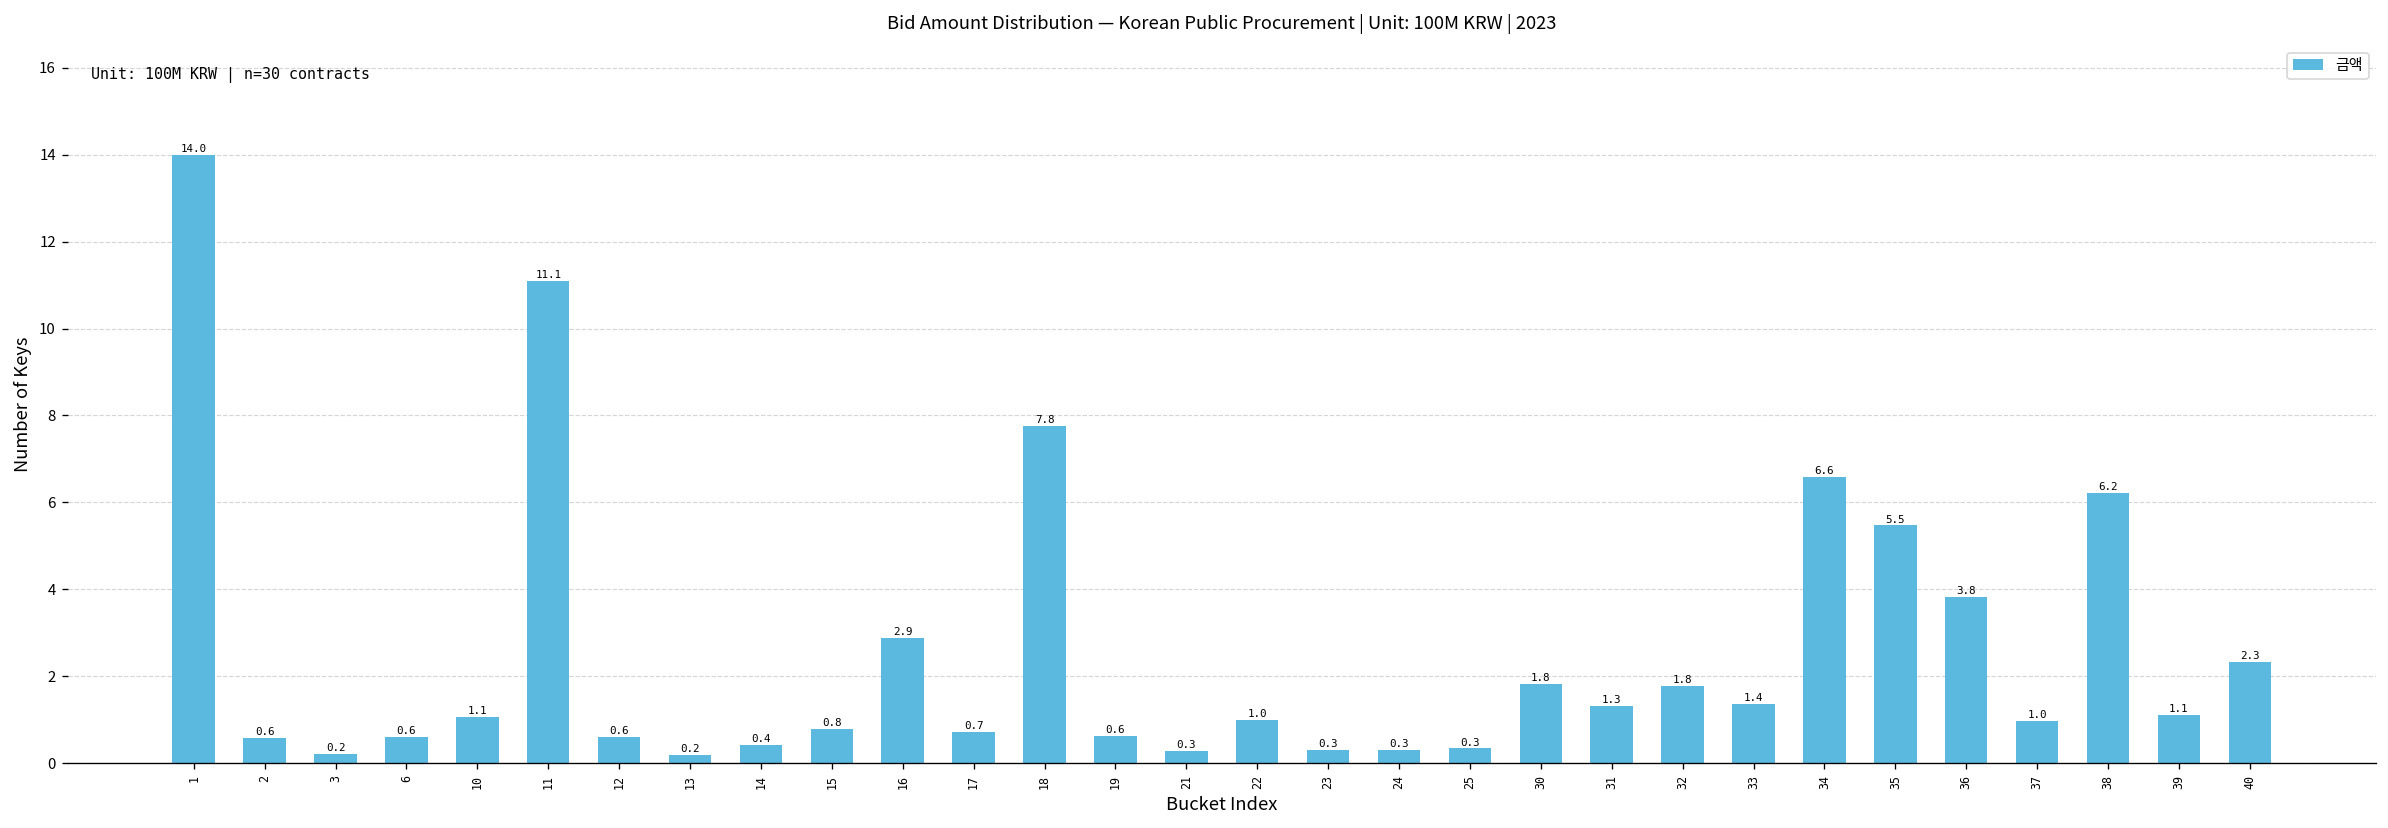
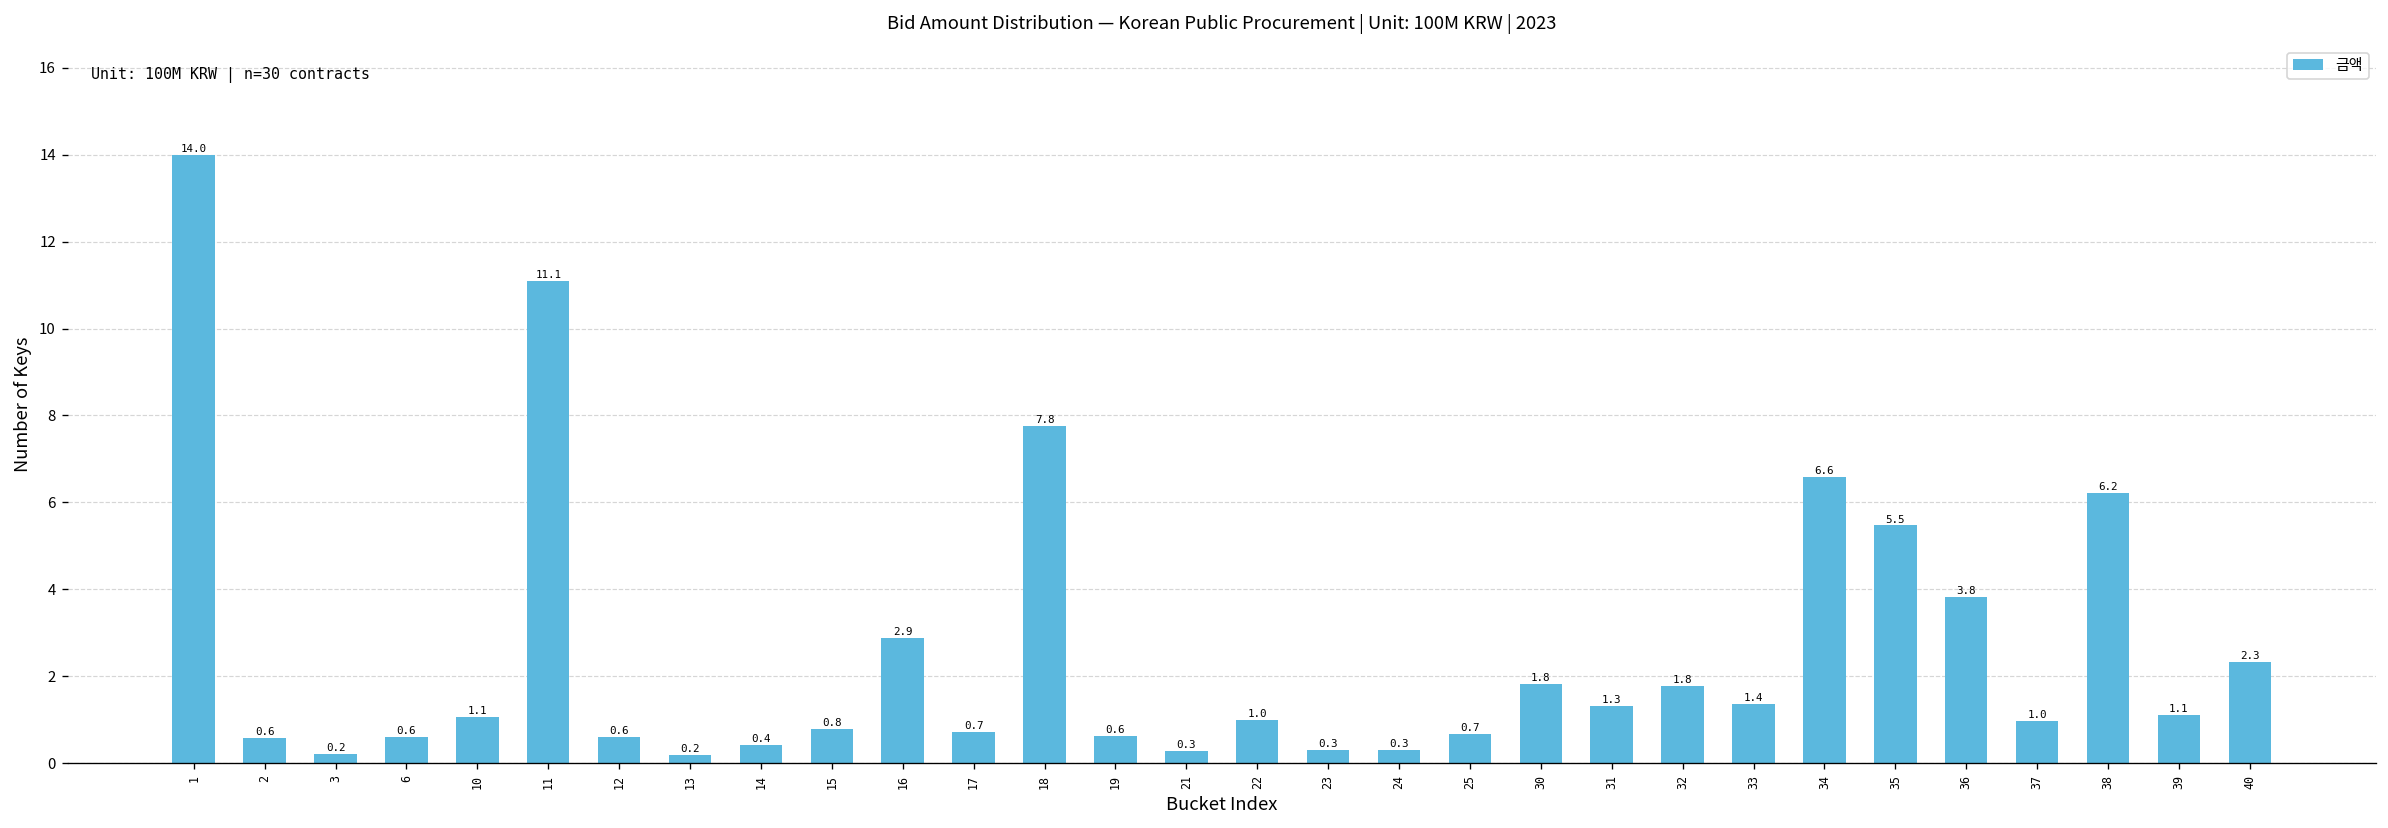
25: 0.3 -> 0.7
